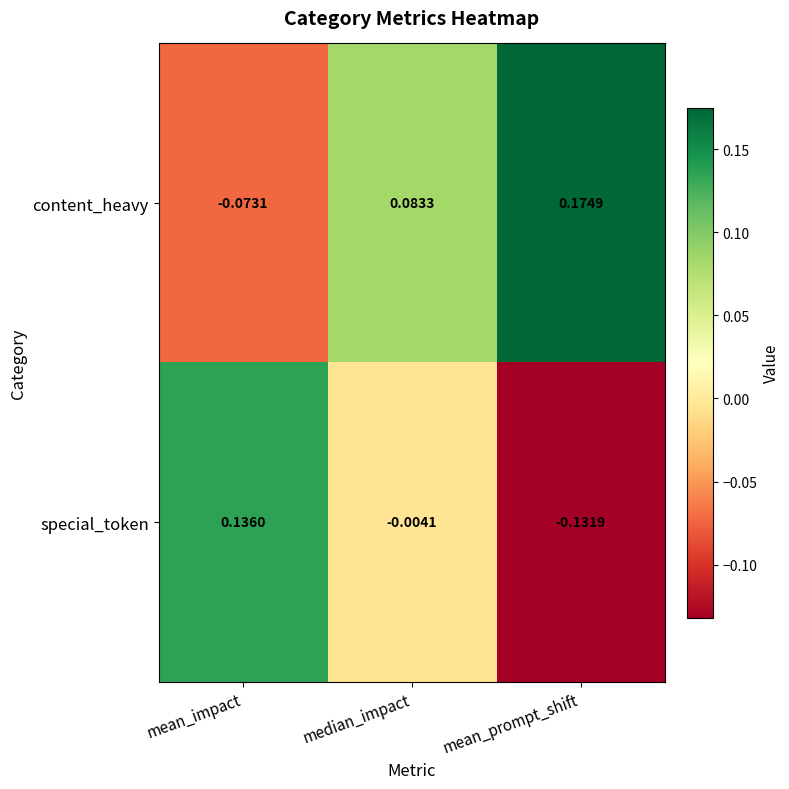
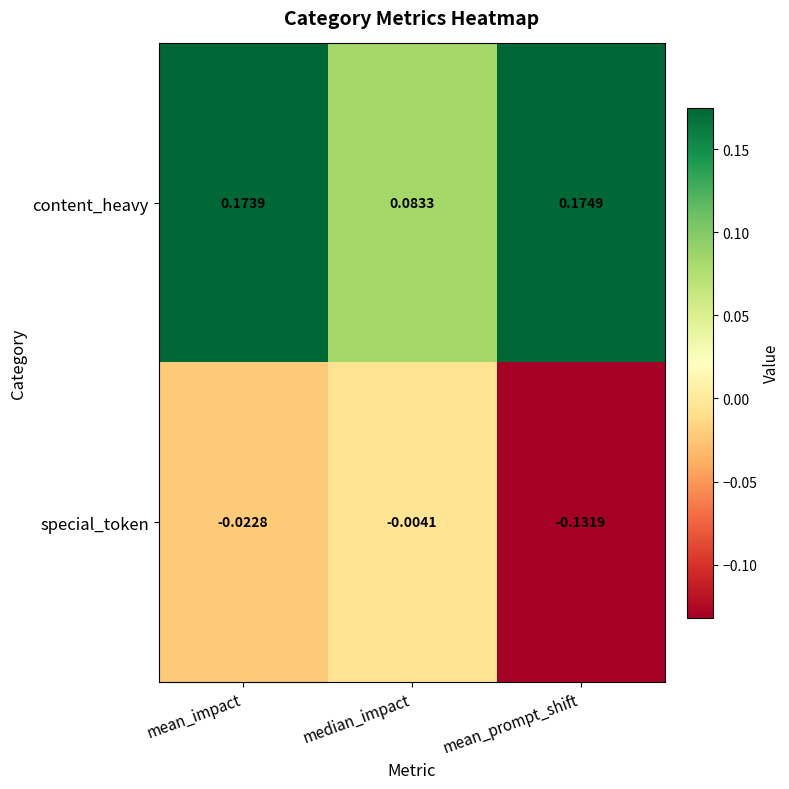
content_heavy, mean_impact: -0.0731 -> 0.1739
special_token, mean_impact: 0.1360 -> -0.0228
